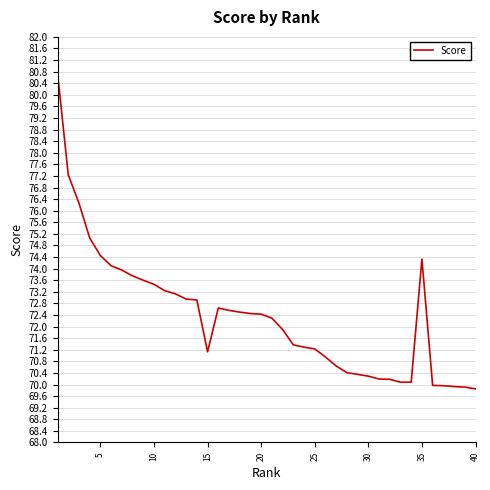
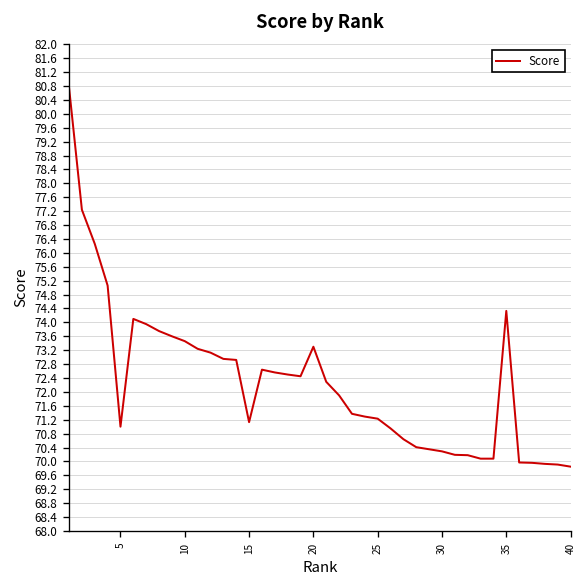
5: 74.5 -> 71.0
20: 72.4 -> 73.3
